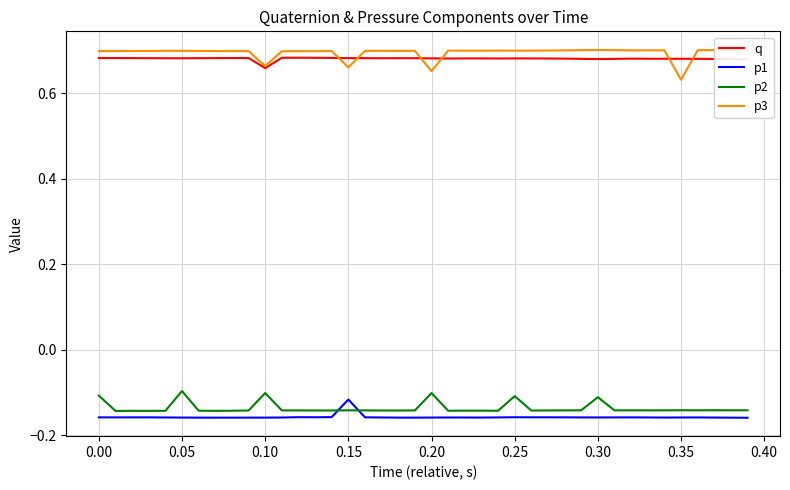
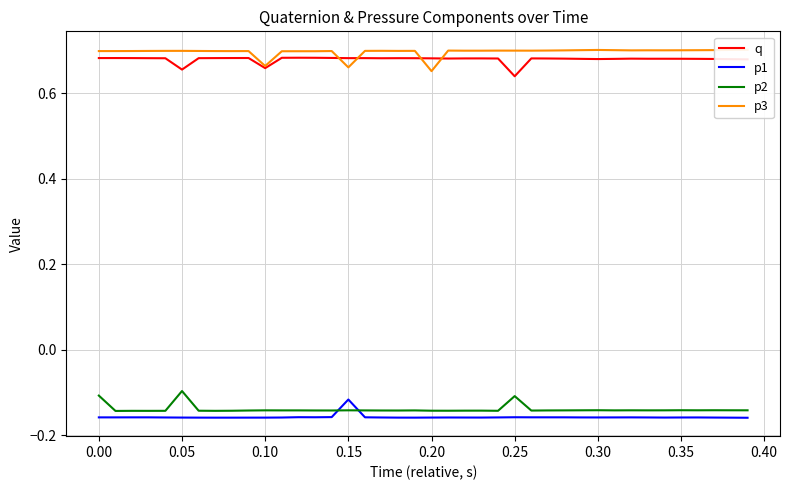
q, 0.05: 0.68 -> 0.66
p2, 0.10: -0.10 -> -0.14
p2, 0.20: -0.10 -> -0.14
q, 0.25: 0.68 -> 0.64
p2, 0.30: -0.11 -> -0.14
p3, 0.35: 0.63 -> 0.70
